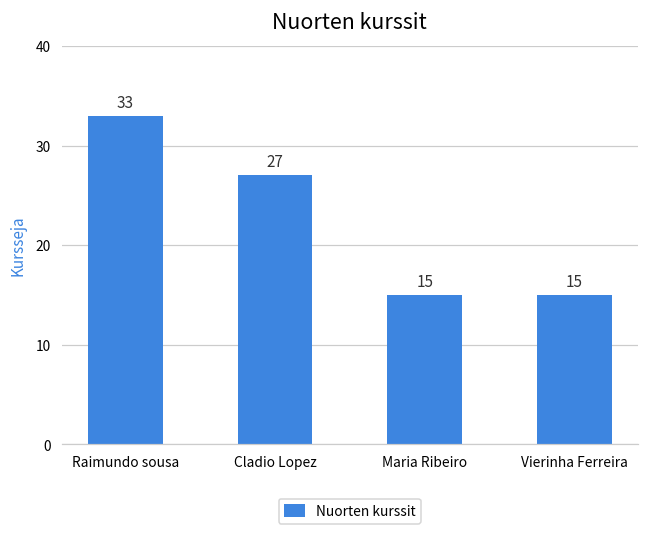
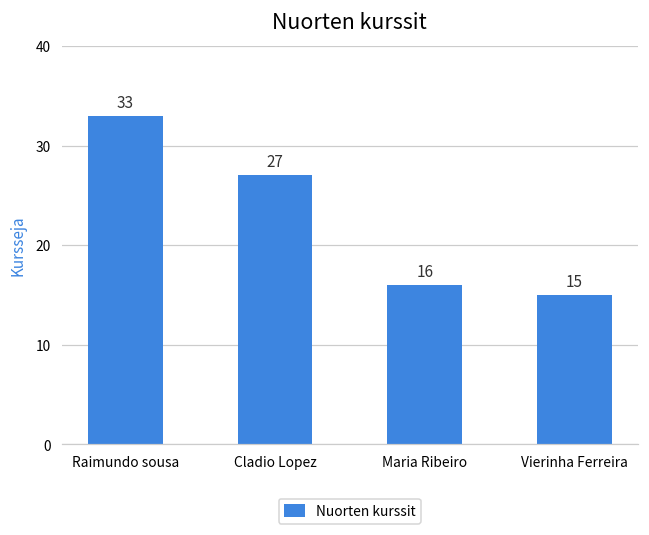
Maria Ribeiro: 15 -> 16
